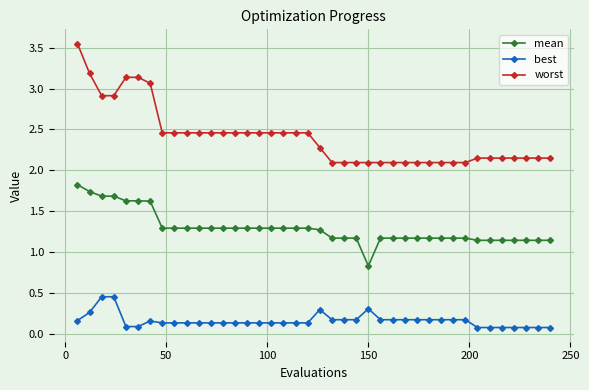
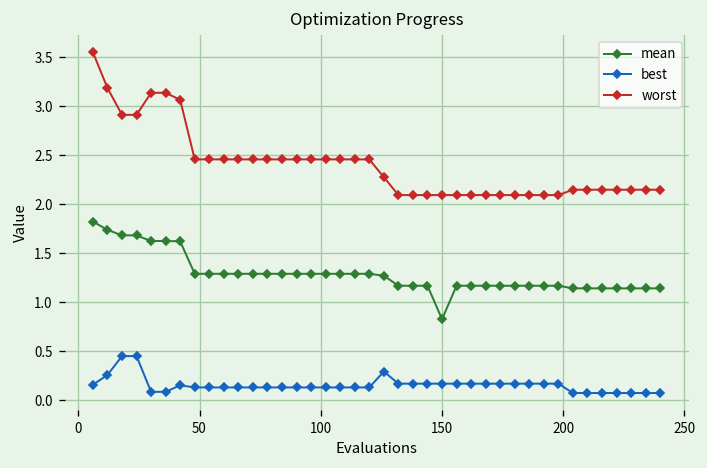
best, 150: 0.3 -> 0.2
